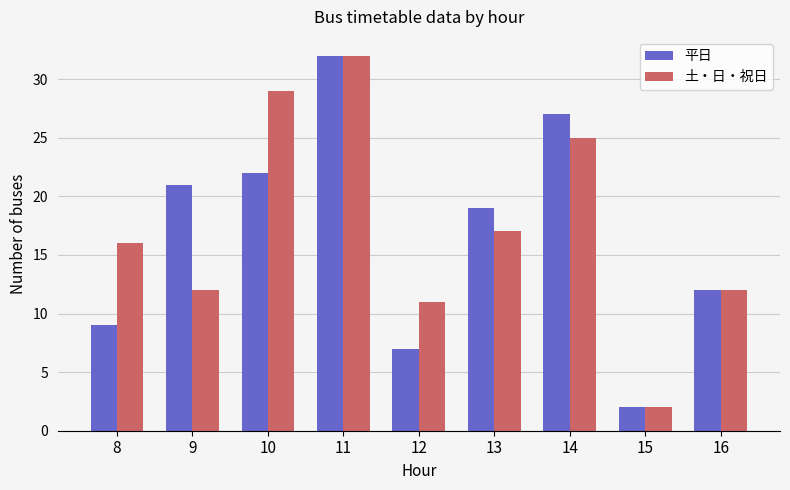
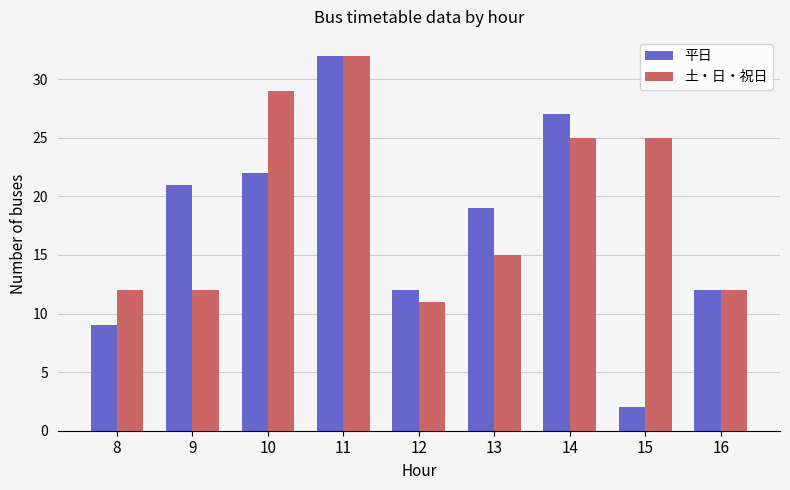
土・日・祝日, 8: 16 -> 12
平日, 12: 7 -> 12
土・日・祝日, 13: 17 -> 15
土・日・祝日, 15: 2 -> 25
